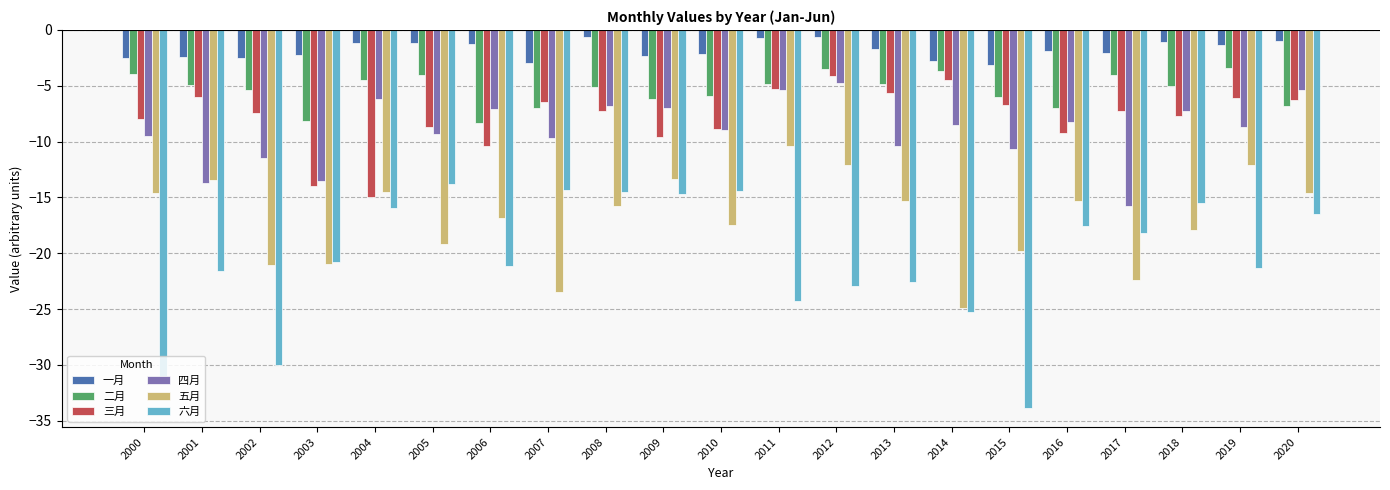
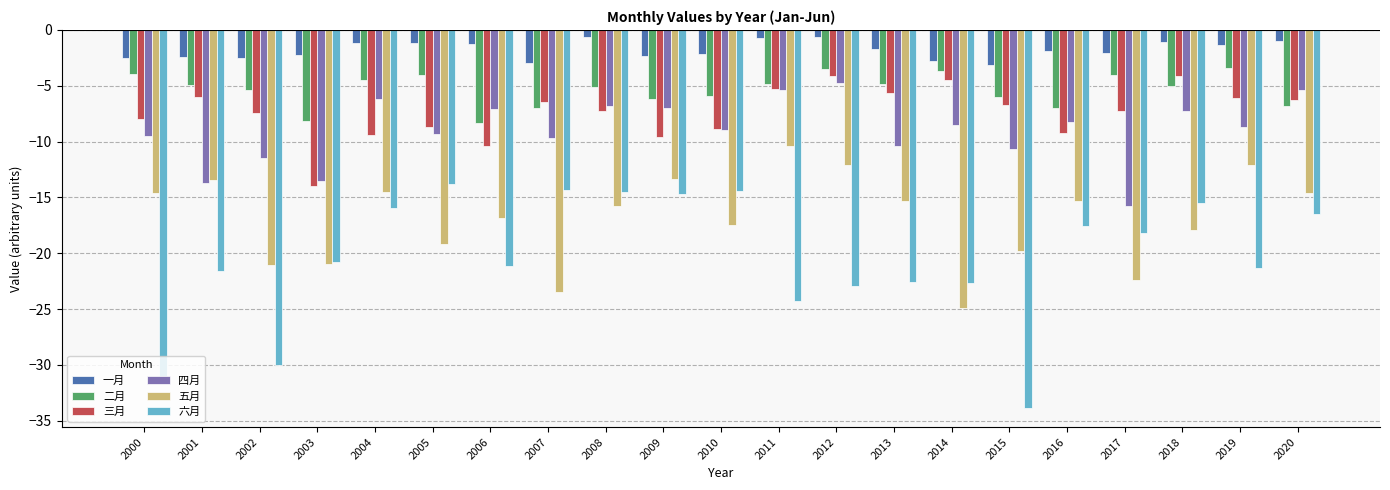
三月, 2004: -14.9 -> -9.4
六月, 2014: -25.2 -> -22.7
三月, 2018: -7.7 -> -4.1
